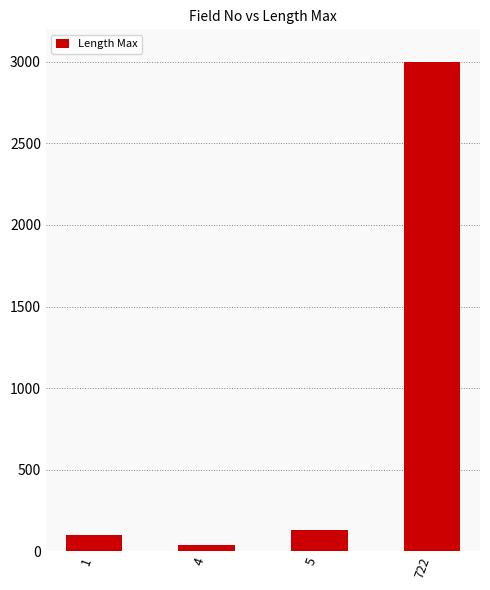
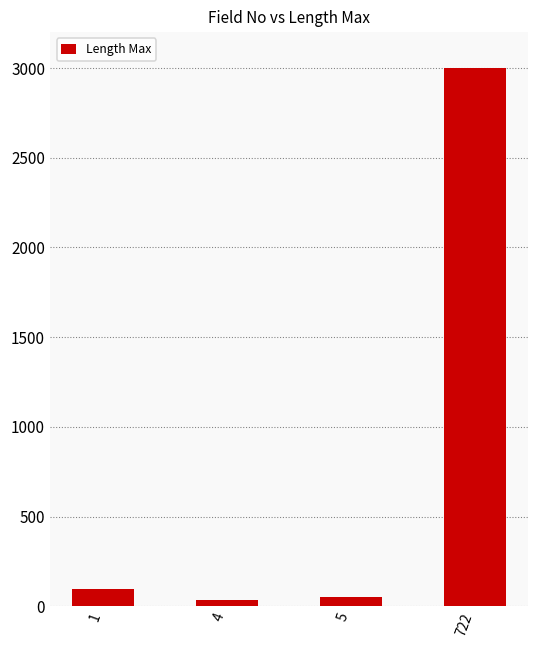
5: 130 -> 50
